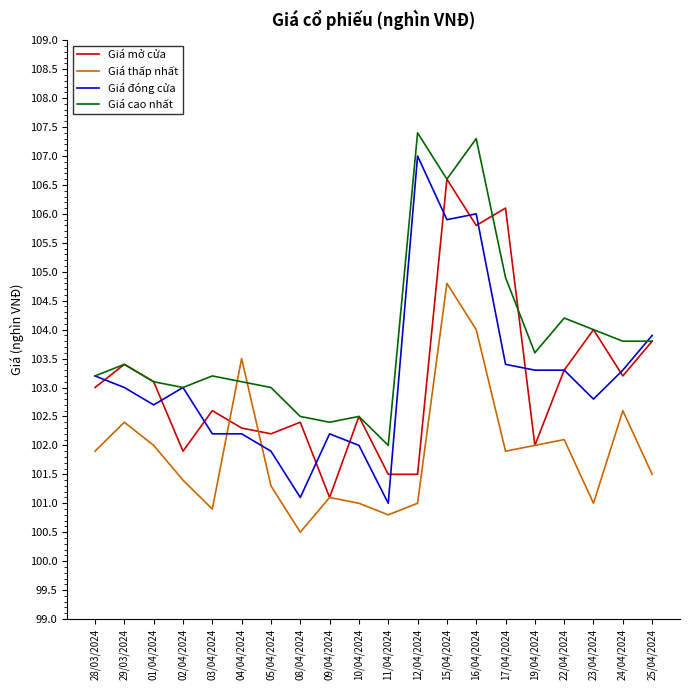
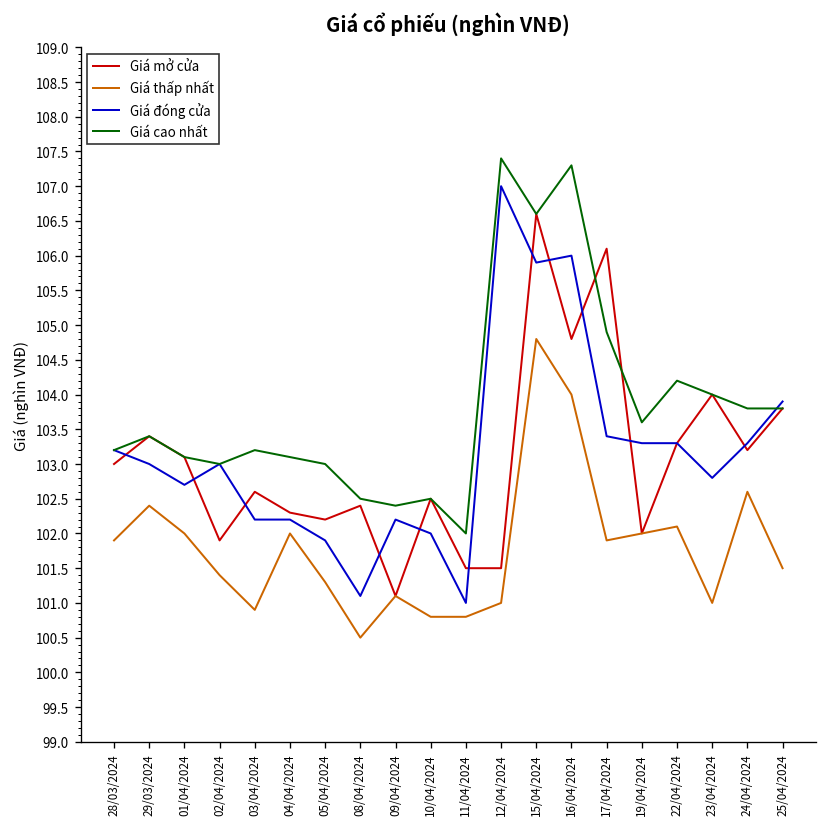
Giá thấp nhất, 04/04/2024: 103.5 -> 102.0
Giá thấp nhất, 10/04/2024: 101.0 -> 100.8
Giá mở cửa, 16/04/2024: 105.8 -> 104.8
